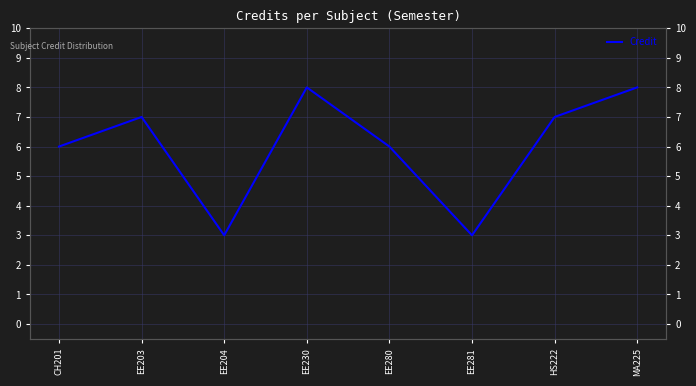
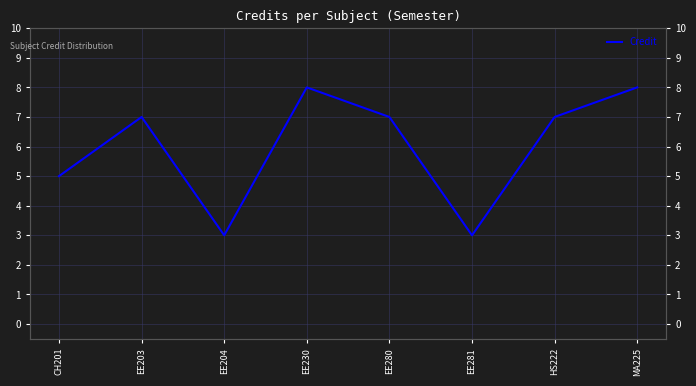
CH201: 6 -> 5
EE280: 6 -> 7
